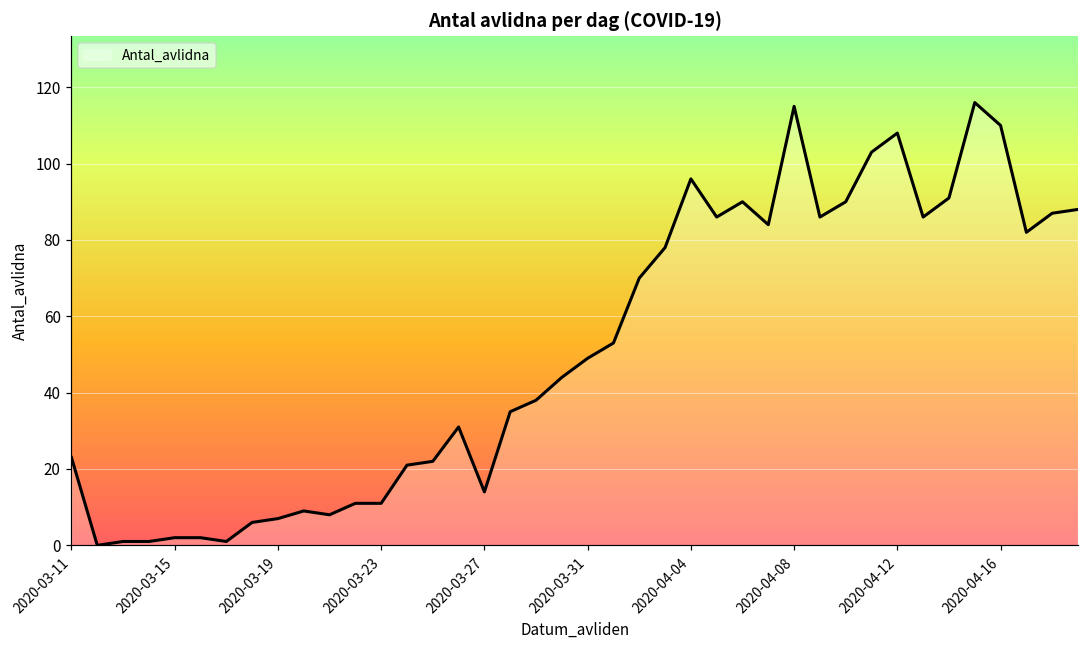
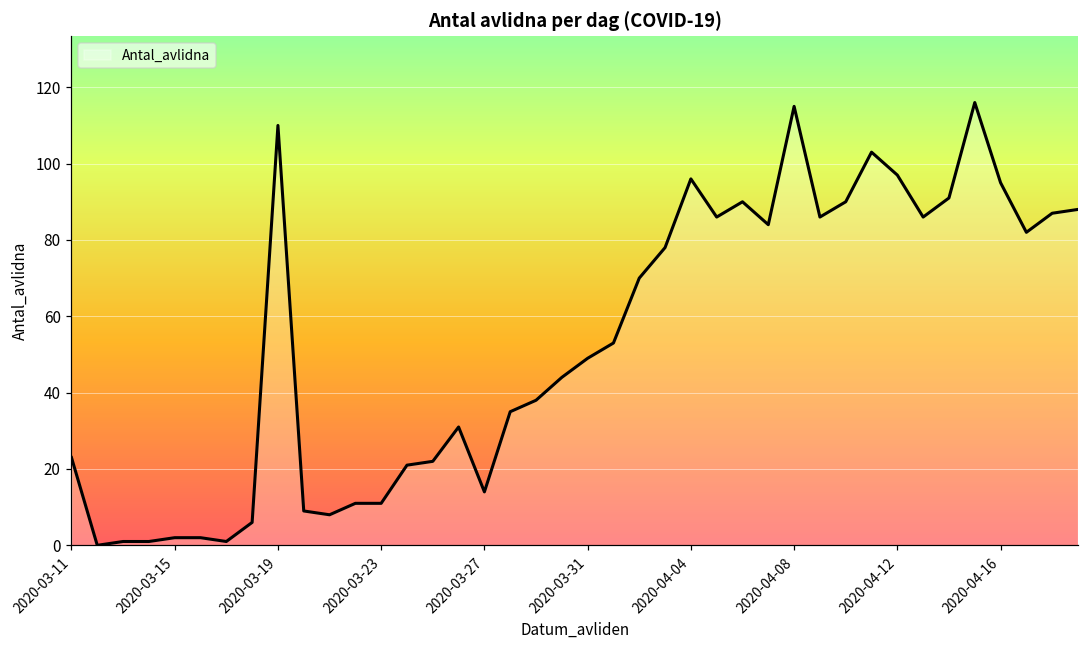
2020-03-19: 7 -> 110
2020-04-12: 108 -> 97
2020-04-16: 110 -> 95
